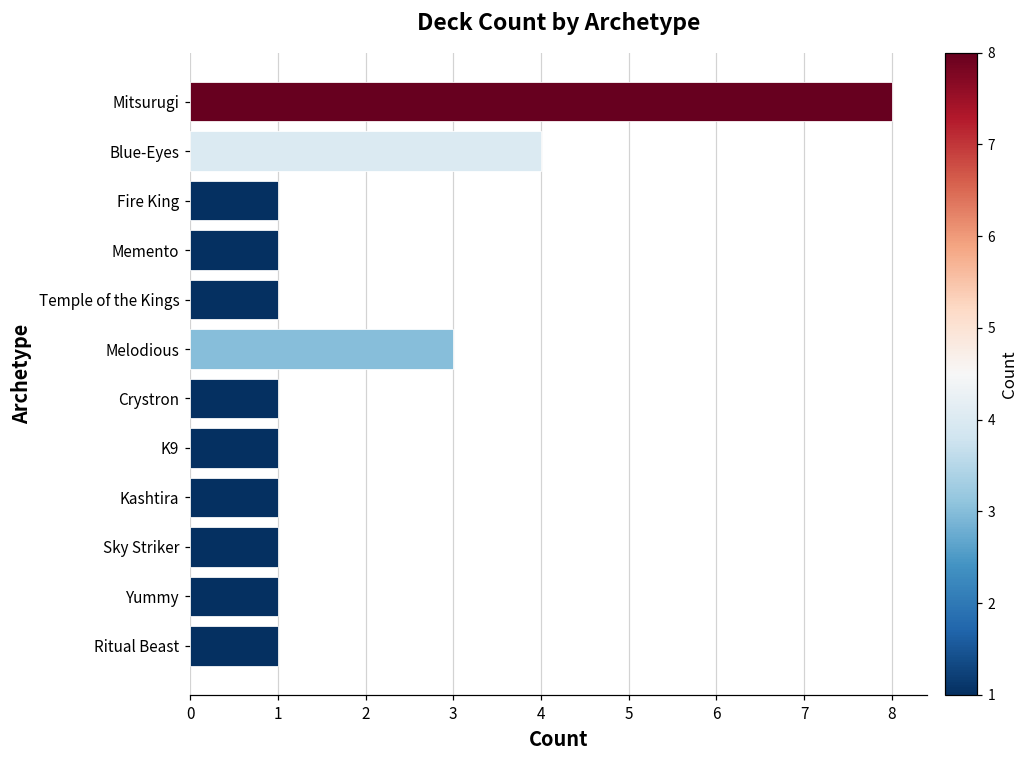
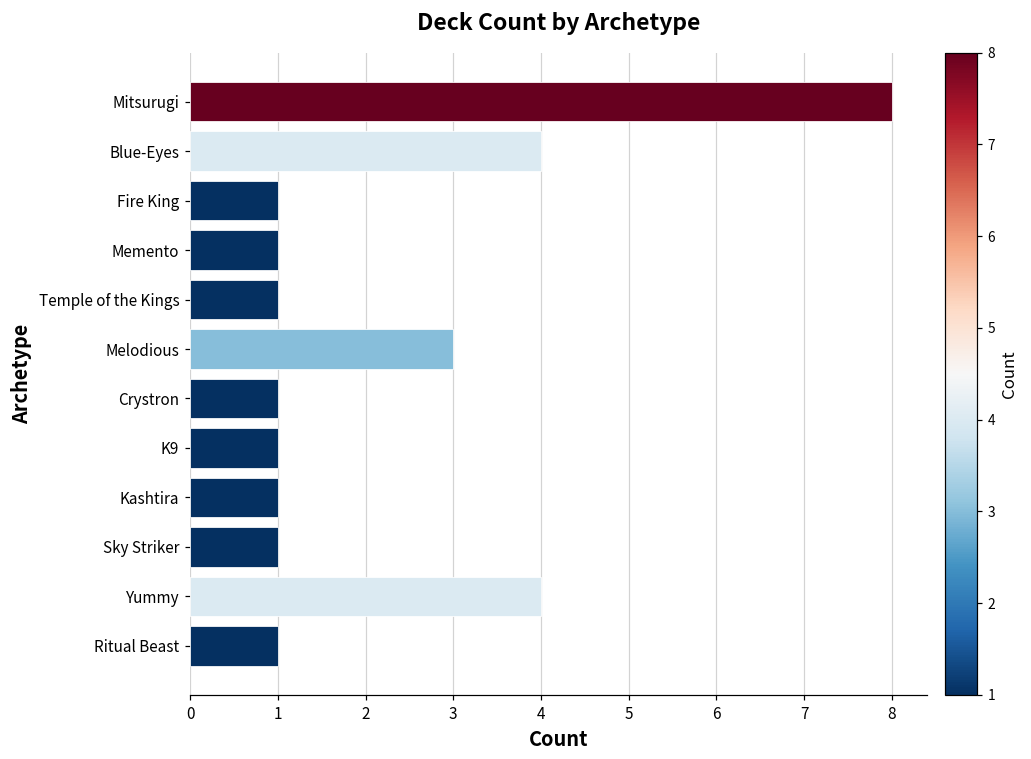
Yummy: 1 -> 4
